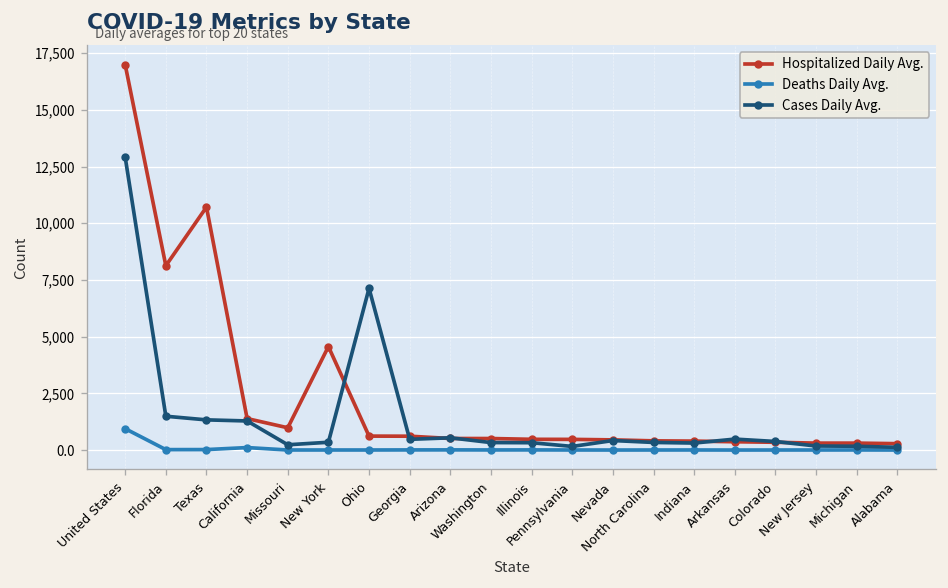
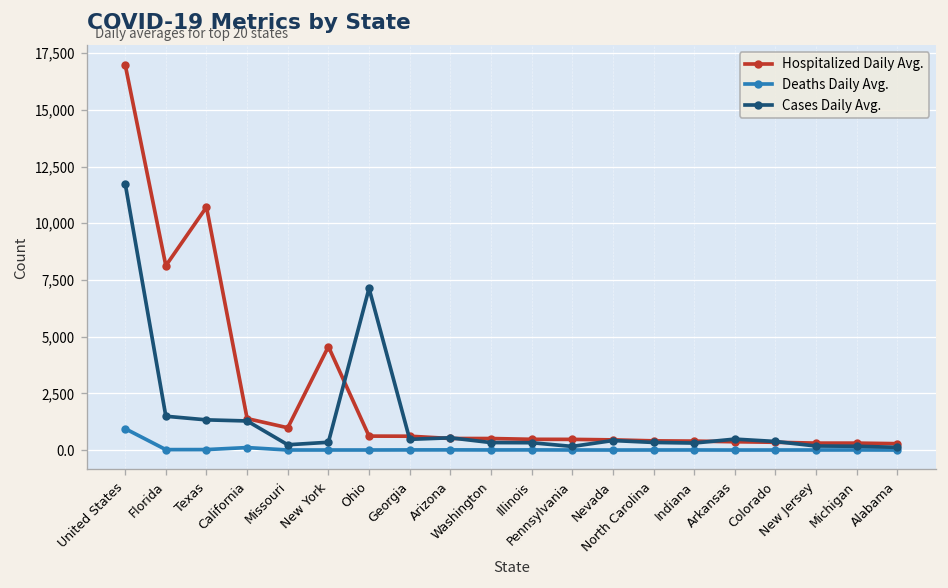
Cases Daily Avg., United States: 12,900 -> 11,700
